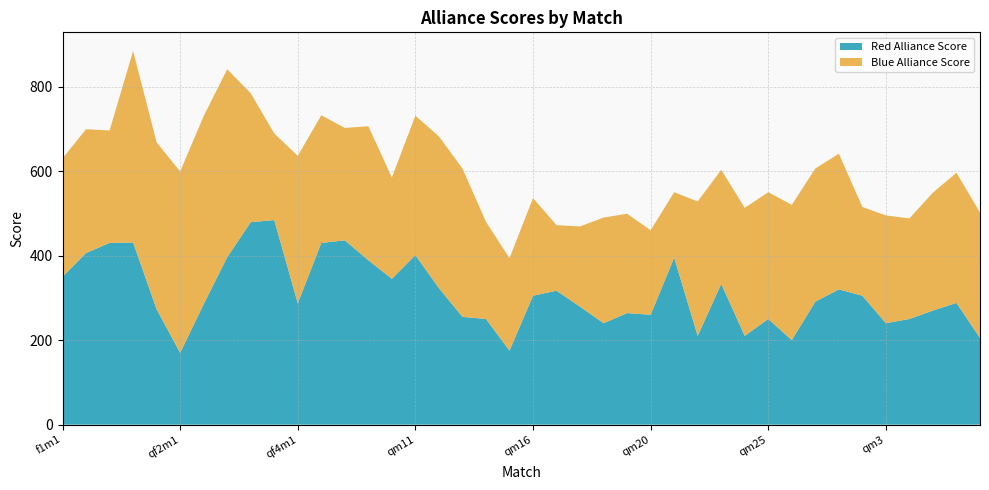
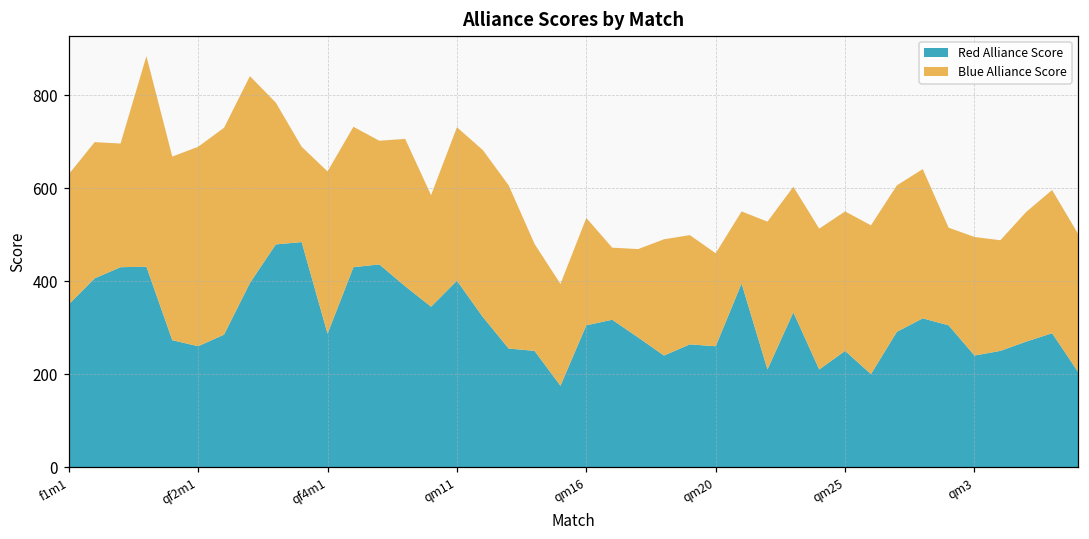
Red Alliance Score, qf2m1: 170 -> 260
